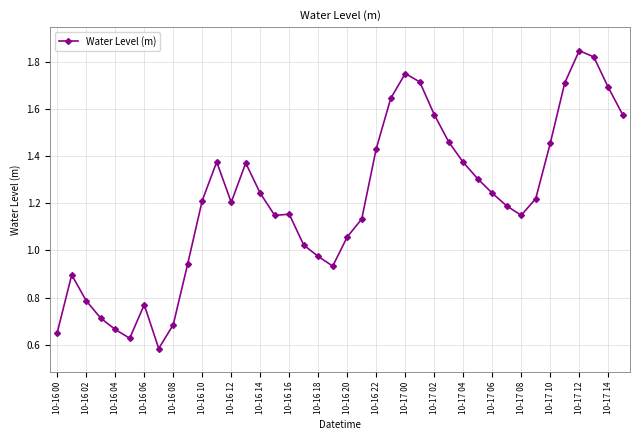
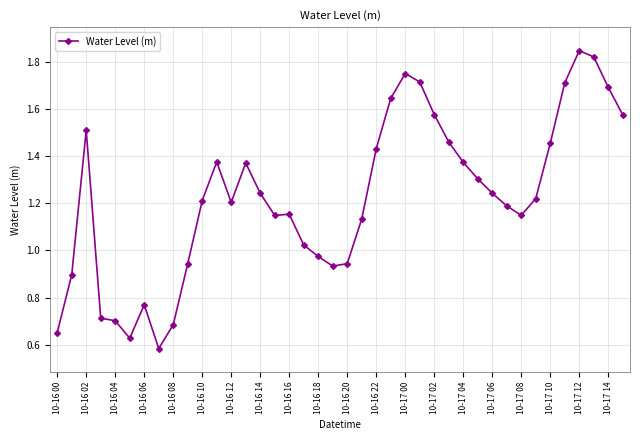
10-16 02: 0.79 -> 1.51
10-16 04: 0.66 -> 0.70
10-16 20: 1.06 -> 0.94
